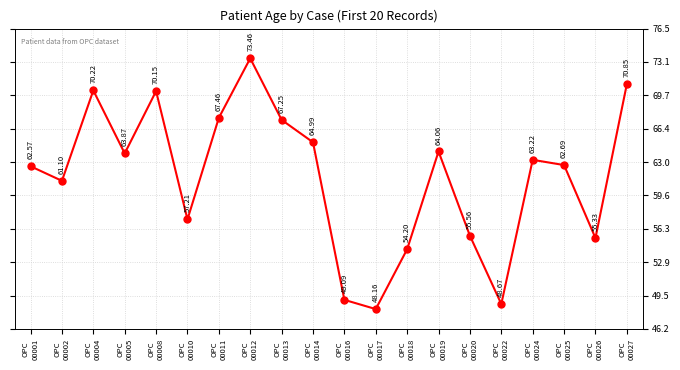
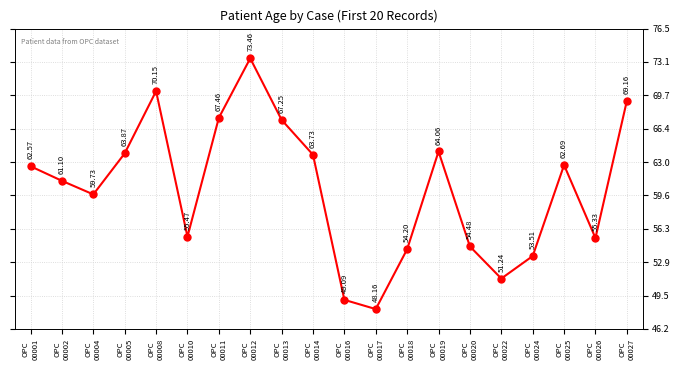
OPC 00004: 70.22 -> 59.73
OPC 00010: 57.21 -> 55.47
OPC 00014: 64.99 -> 63.73
OPC 00020: 55.56 -> 54.48
OPC 00022: 48.67 -> 51.24
OPC 00024: 63.22 -> 53.51
OPC 00027: 70.85 -> 69.16
